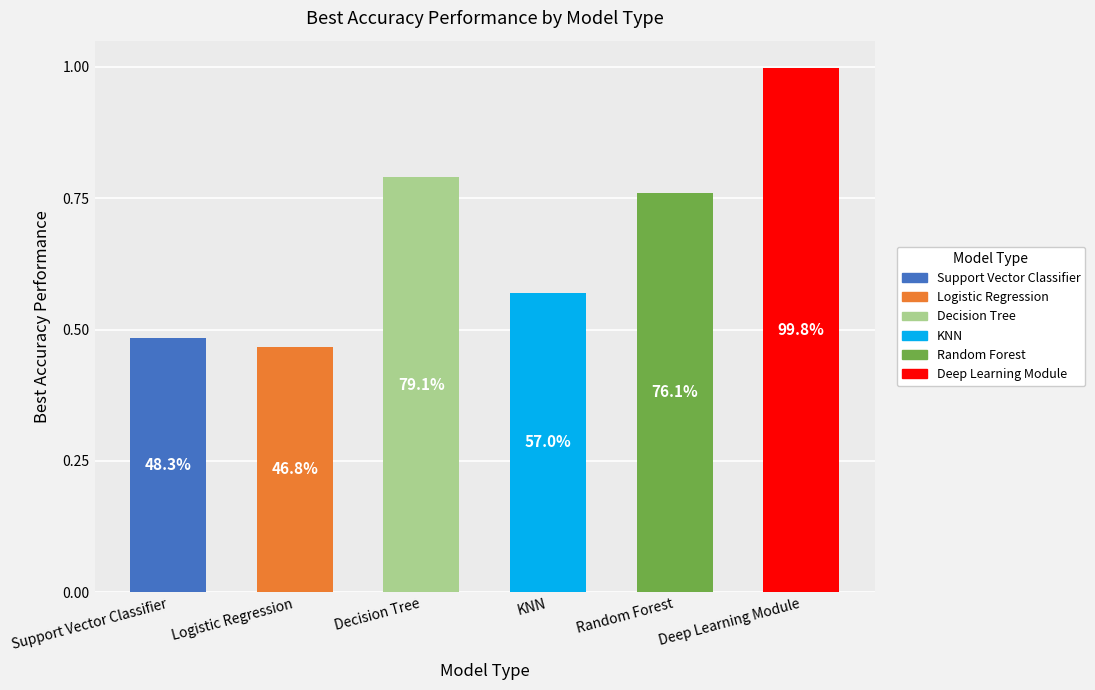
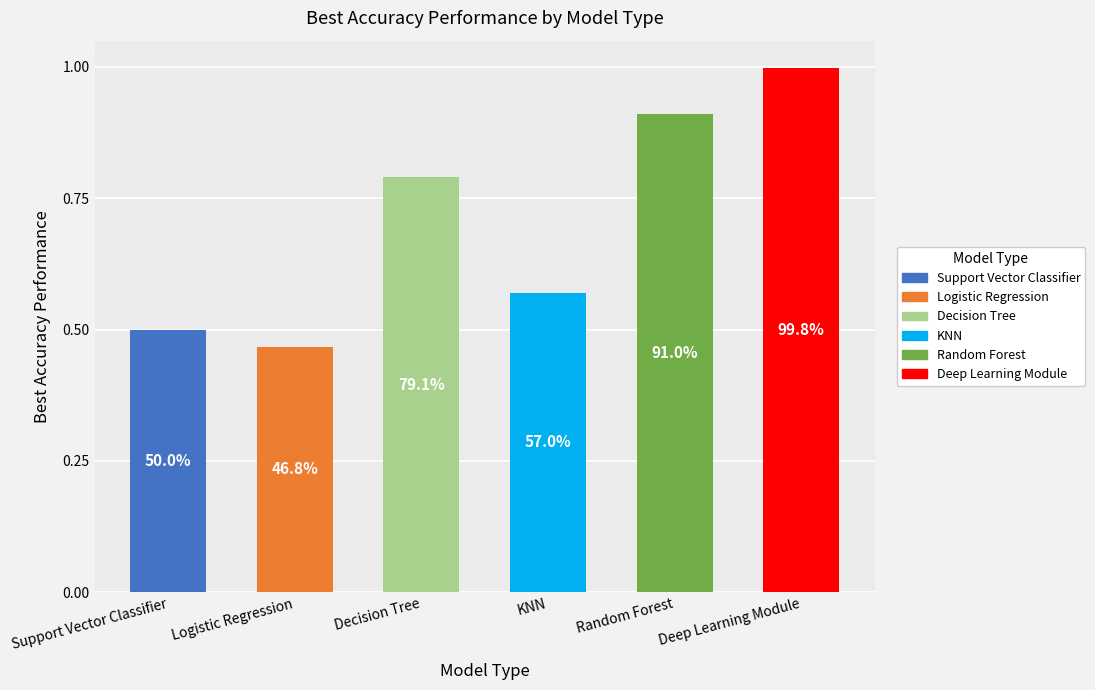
Support Vector Classifier: 48.3% -> 50.0%
Random Forest: 76.1% -> 91.0%
